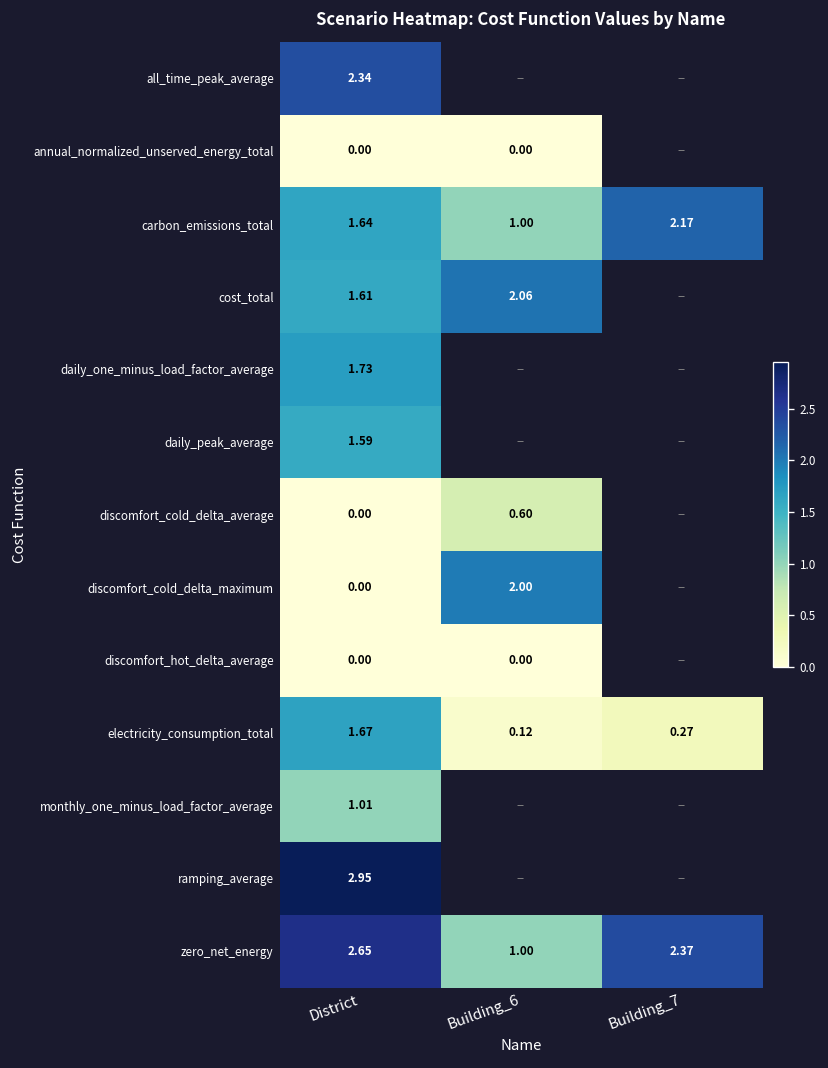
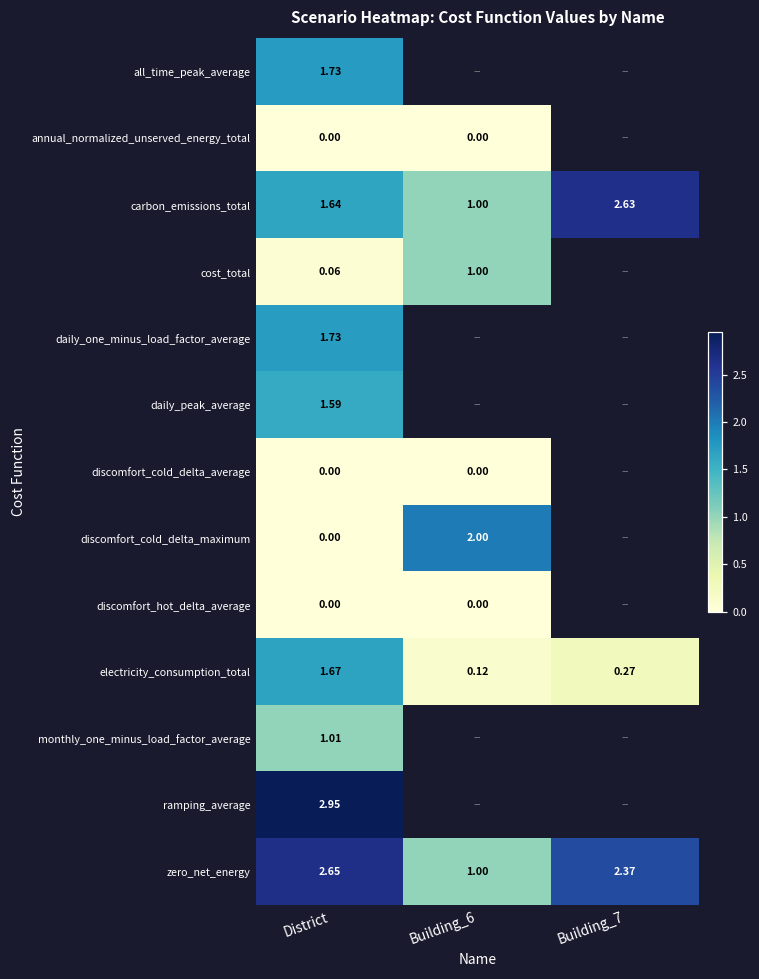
all_time_peak_average, District: 2.34 -> 1.73
carbon_emissions_total, Building_7: 2.17 -> 2.63
cost_total, District: 1.61 -> 0.06
cost_total, Building_6: 2.06 -> 1.00
discomfort_cold_delta_average, Building_6: 0.60 -> 0.00
